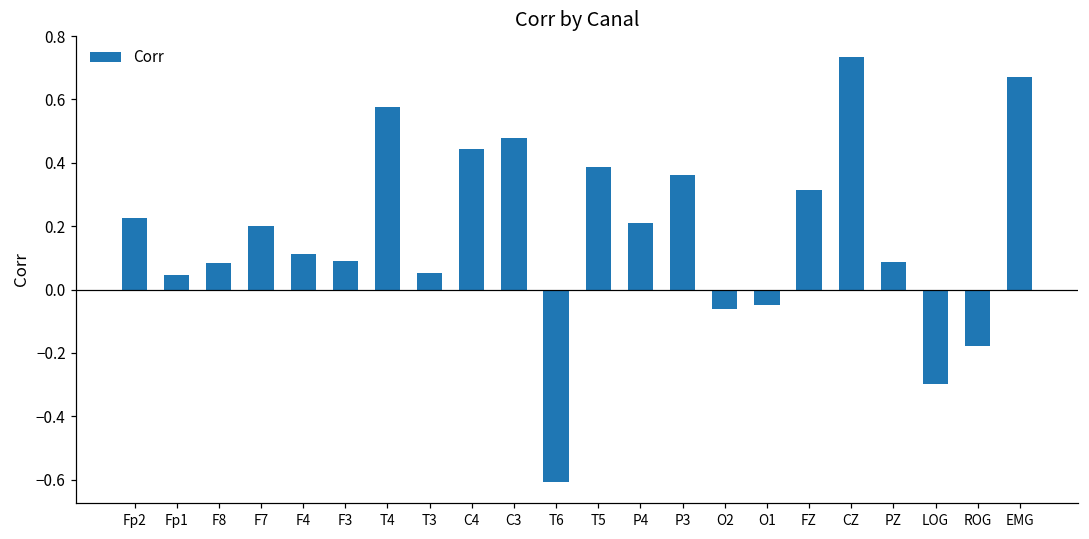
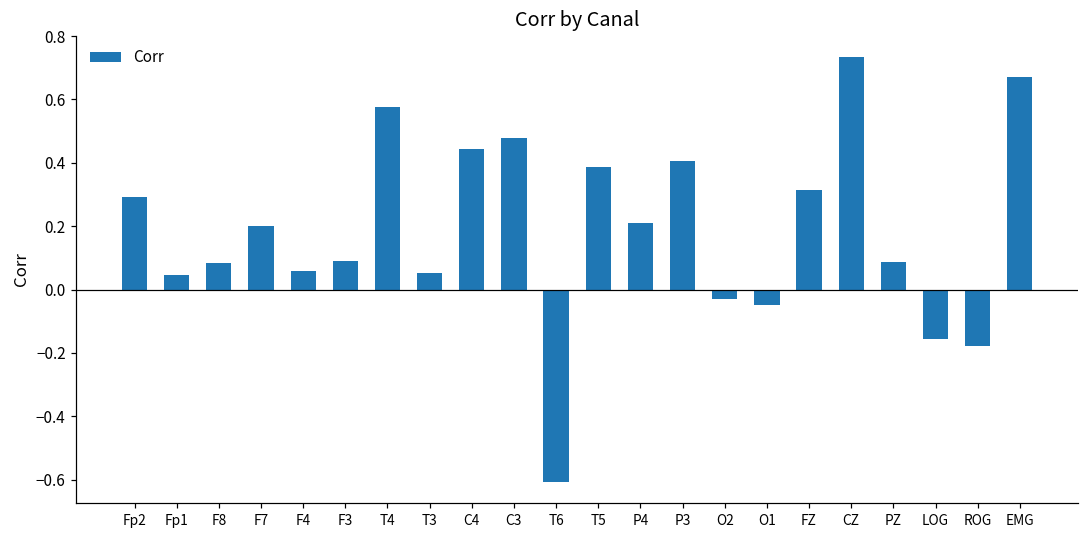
Fp2: 0.23 -> 0.29
F4: 0.11 -> 0.06
P3: 0.36 -> 0.40
O2: -0.06 -> -0.03
LOG: -0.30 -> -0.15
